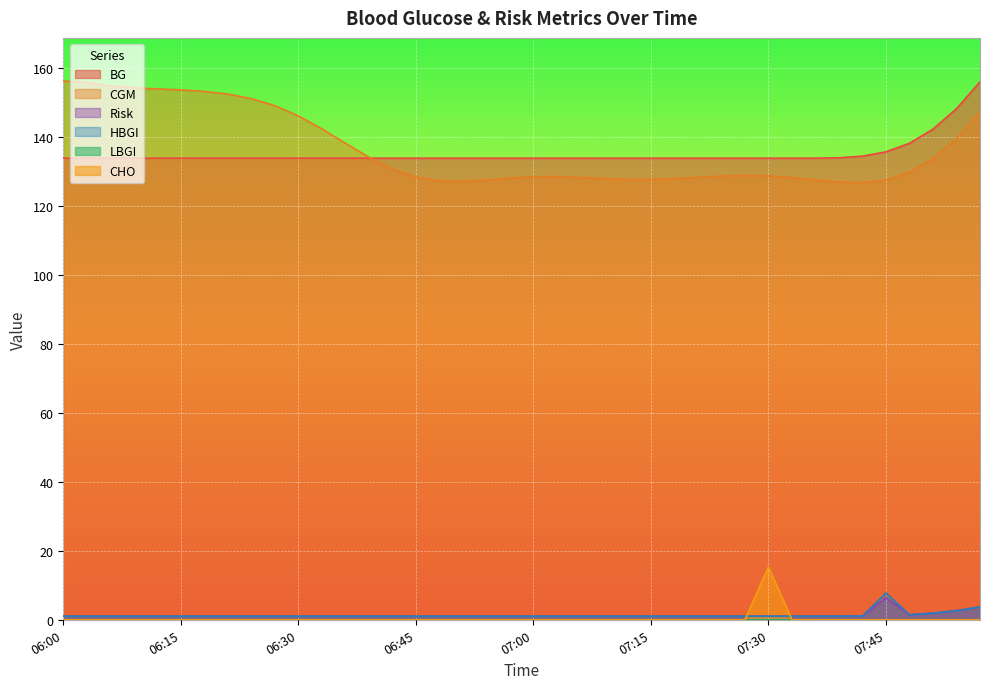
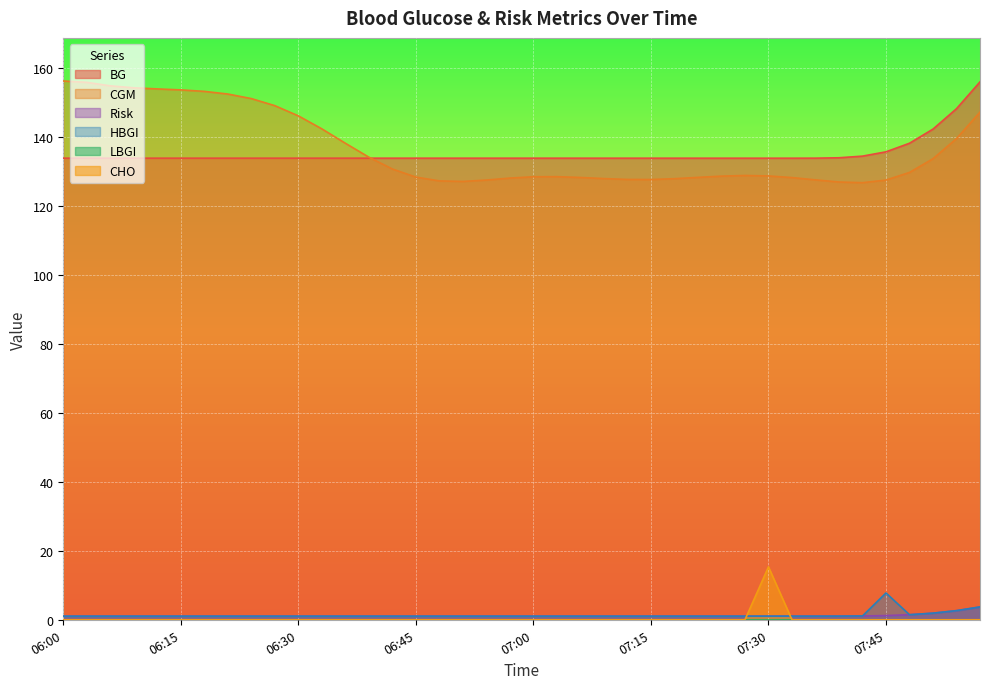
Risk, 07:45: 6 -> 1
